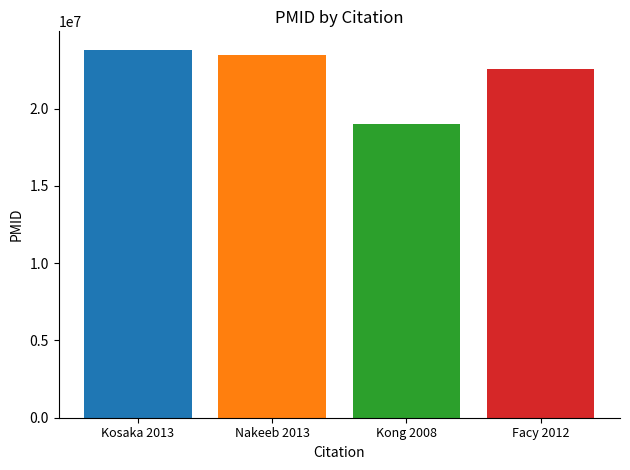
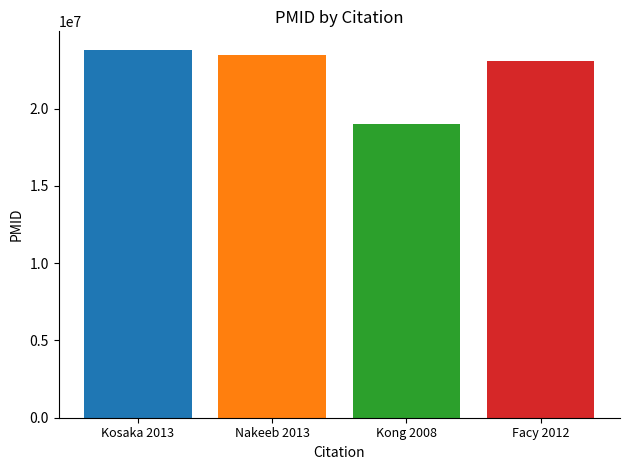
Facy 2012: 22500000 -> 23100000
